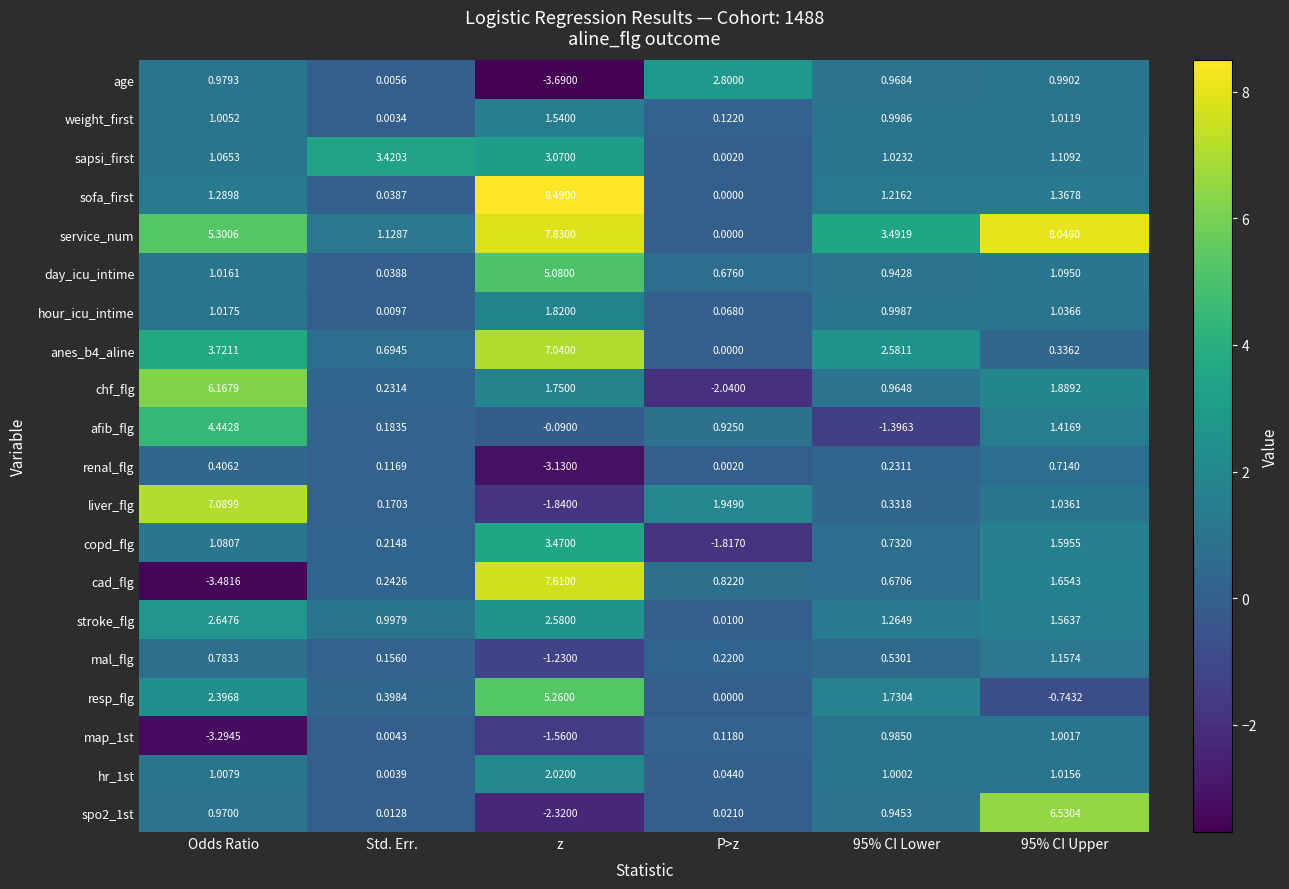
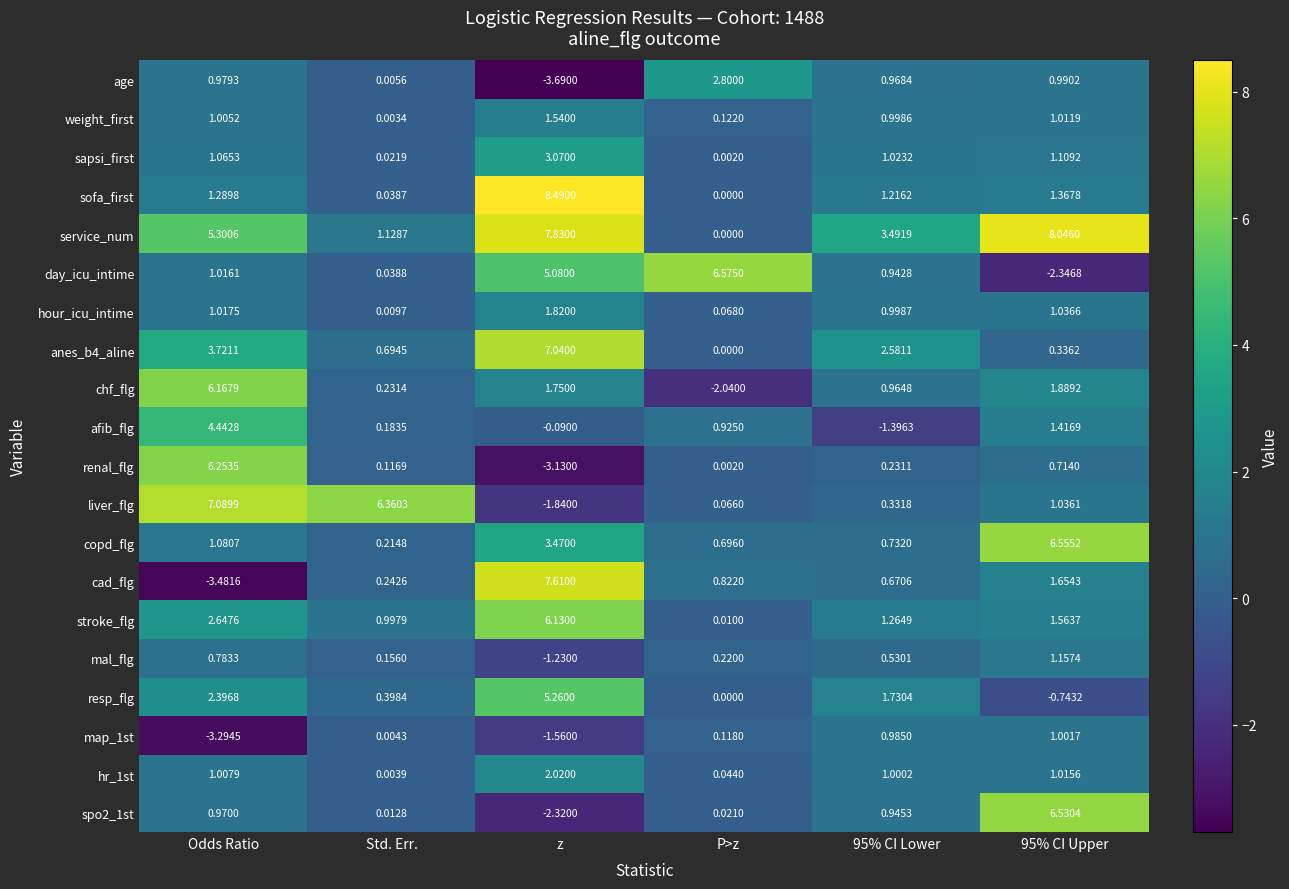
sapsi_first, Std. Err.: 3.4203 -> 0.0219
day_icu_intime, P>z: 0.6760 -> 6.5750
day_icu_intime, 95% CI Upper: 1.0950 -> -2.3468
renal_flg, Odds Ratio: 0.4062 -> 6.2535
liver_flg, Std. Err.: 0.1703 -> 6.3603
liver_flg, P>z: 1.9490 -> 0.0660
copd_flg, P>z: -1.8170 -> 0.6960
copd_flg, 95% CI Upper: 1.5955 -> 6.5552
stroke_flg, z: 2.5800 -> 6.1300
